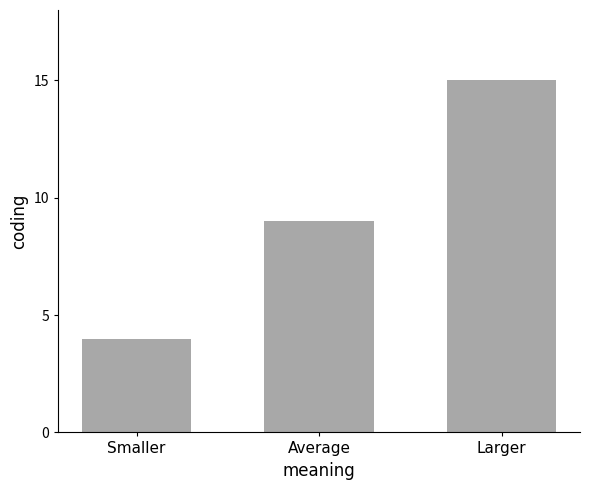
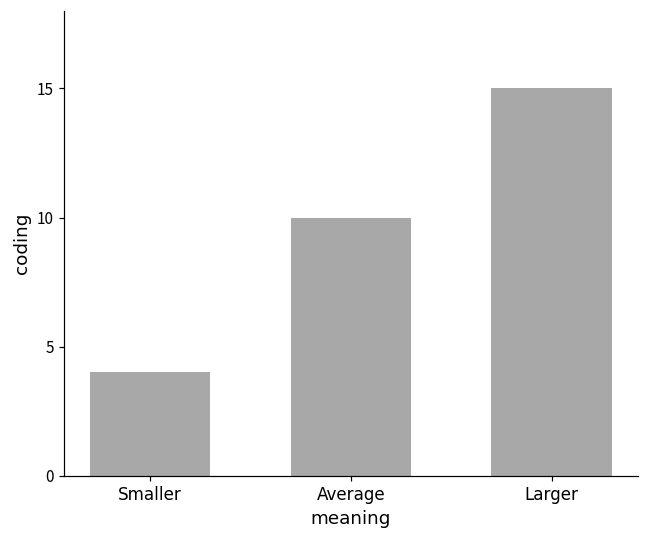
Average: 9 -> 10
